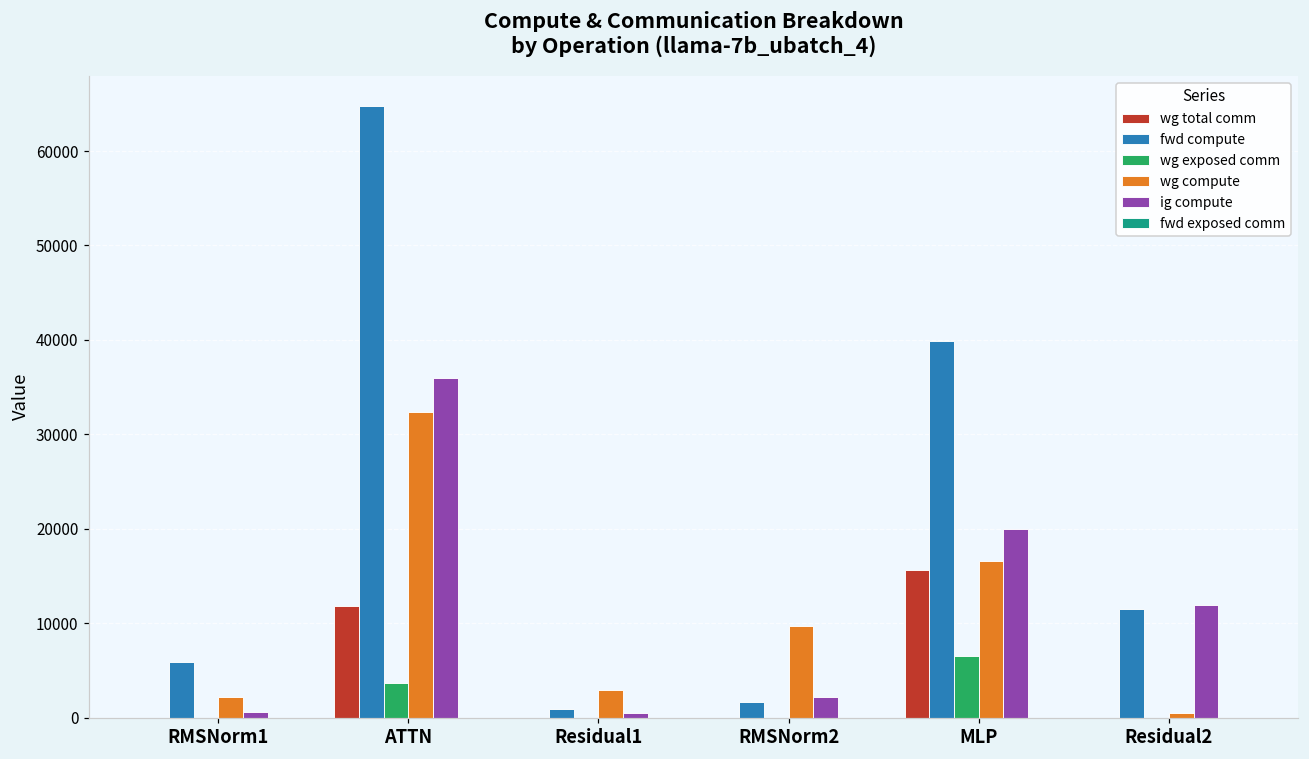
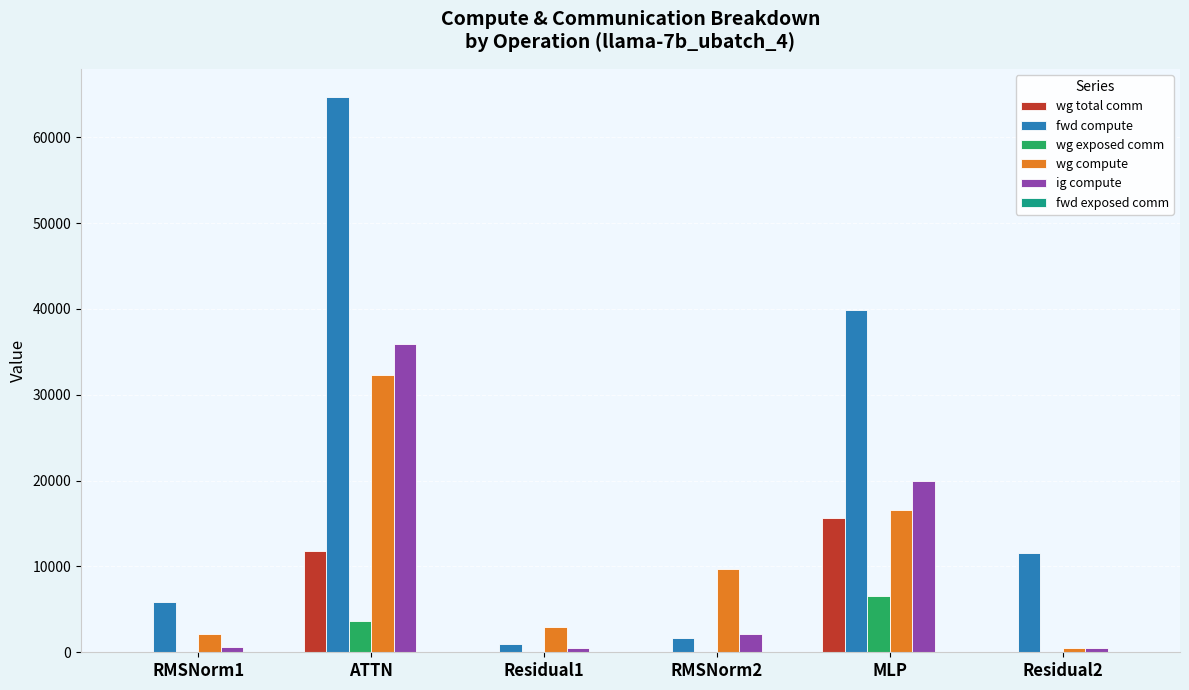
ig compute, Residual2: 12000 -> 0
